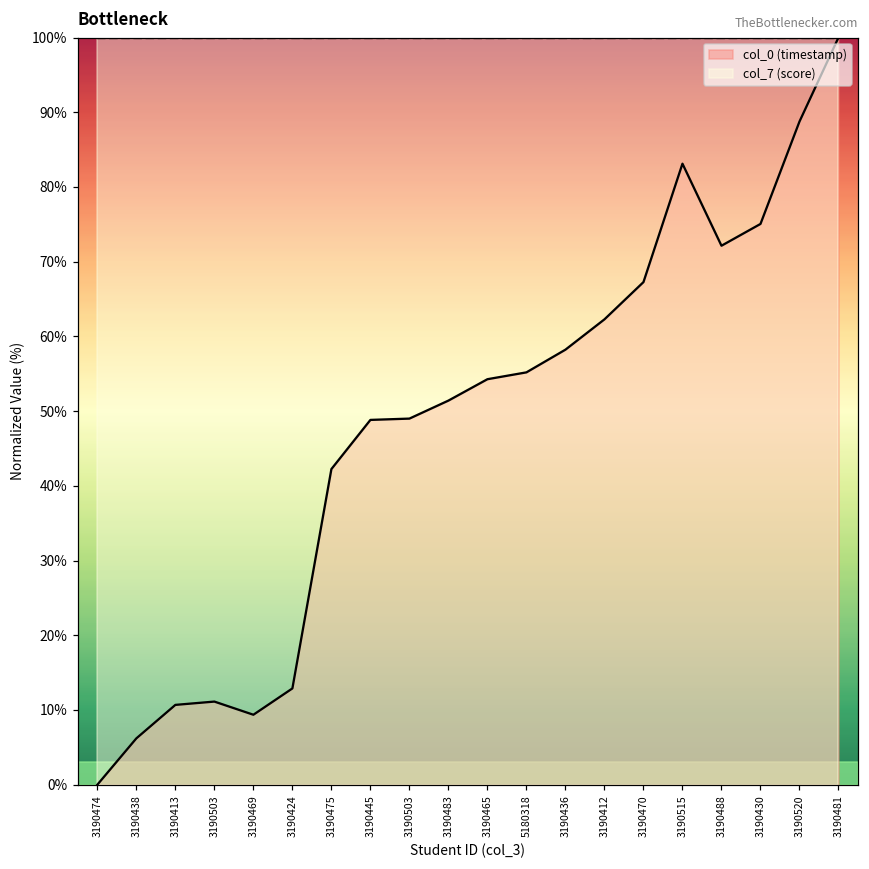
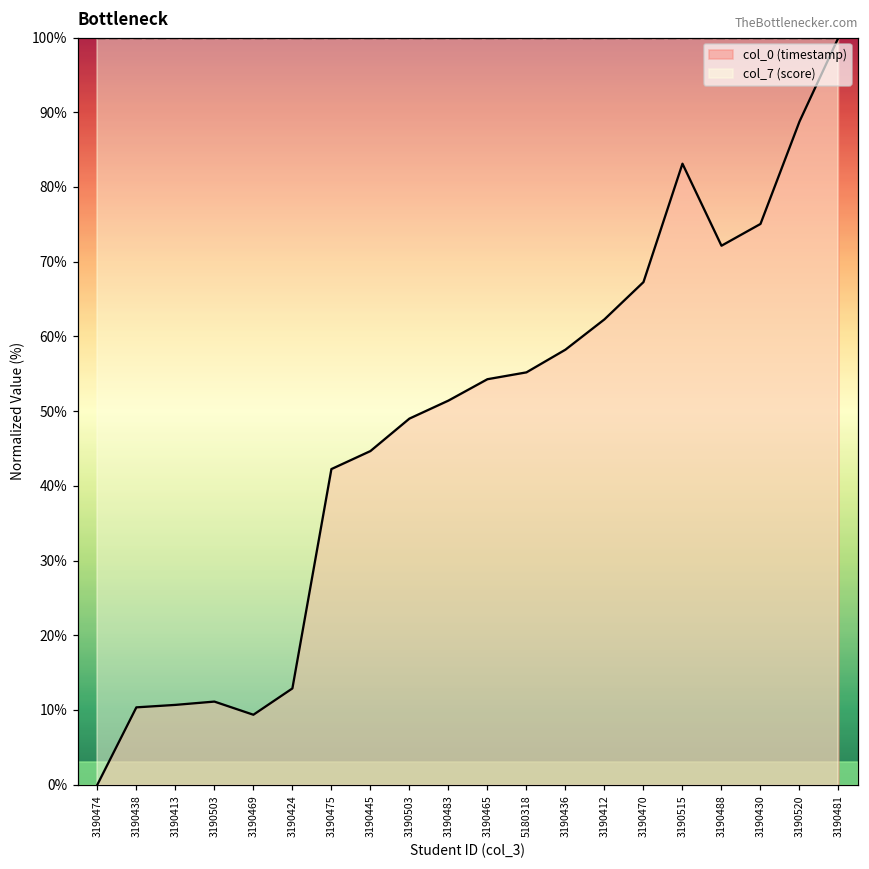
col_0 (timestamp), 3190438: 6% -> 10%
col_0 (timestamp), 3190445: 49% -> 45%
